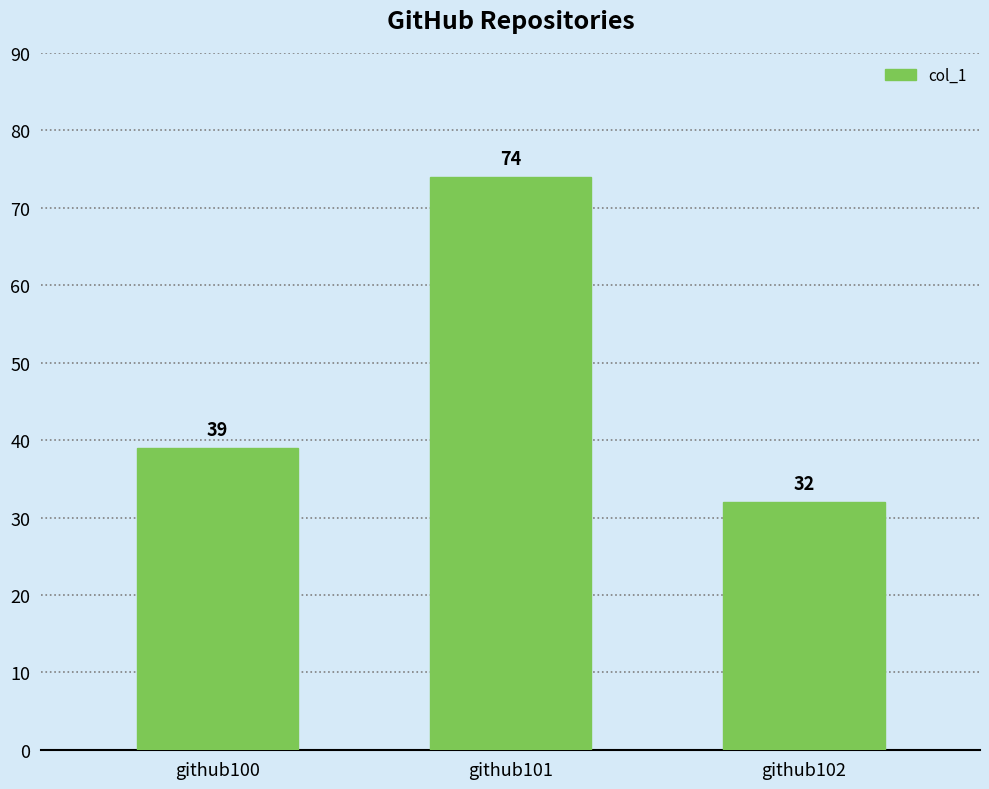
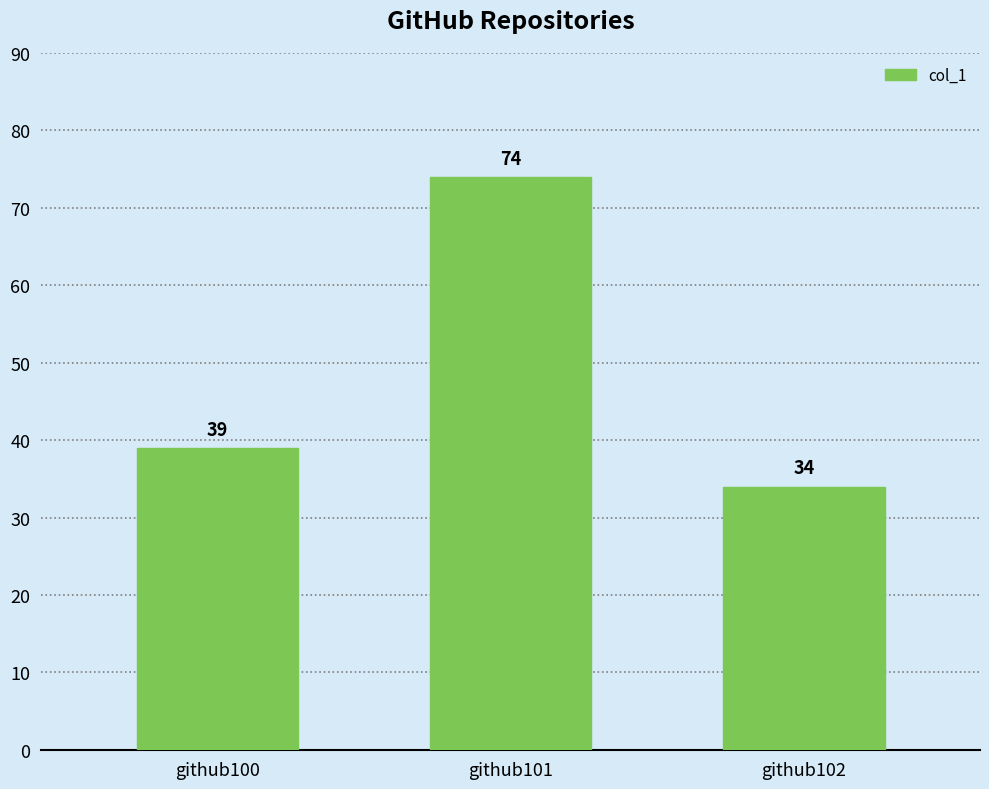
github102: 32 -> 34
